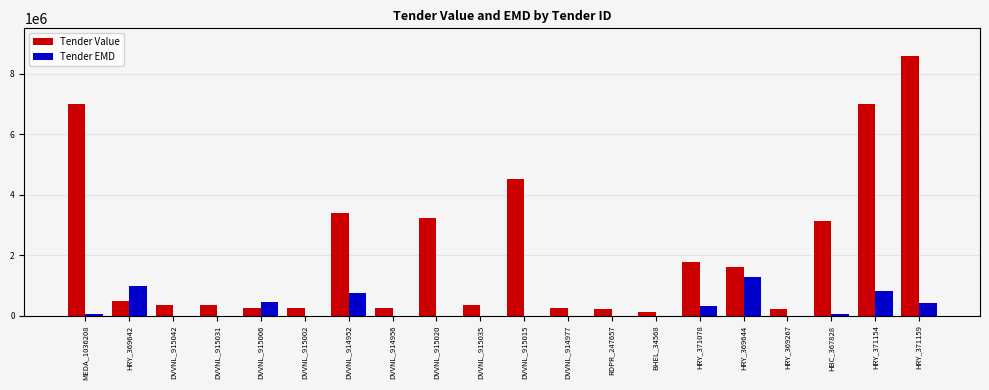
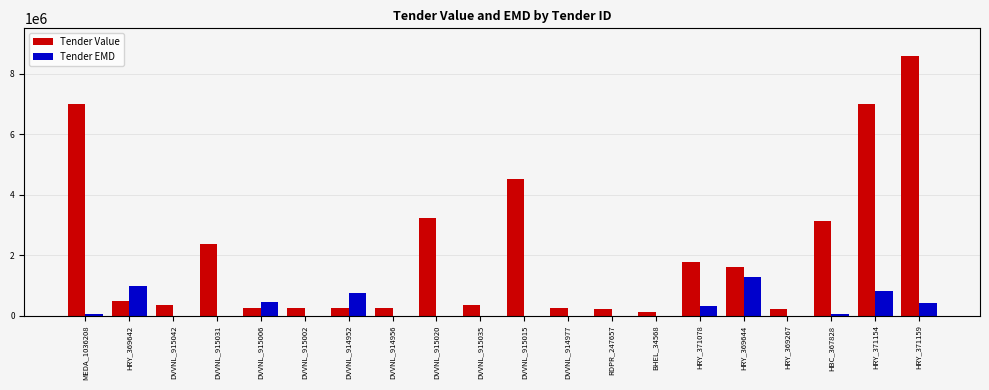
Tender Value, DVVNL_915031: 400000 -> 2400000
Tender Value, DVVNL_914952: 3400000 -> 300000
